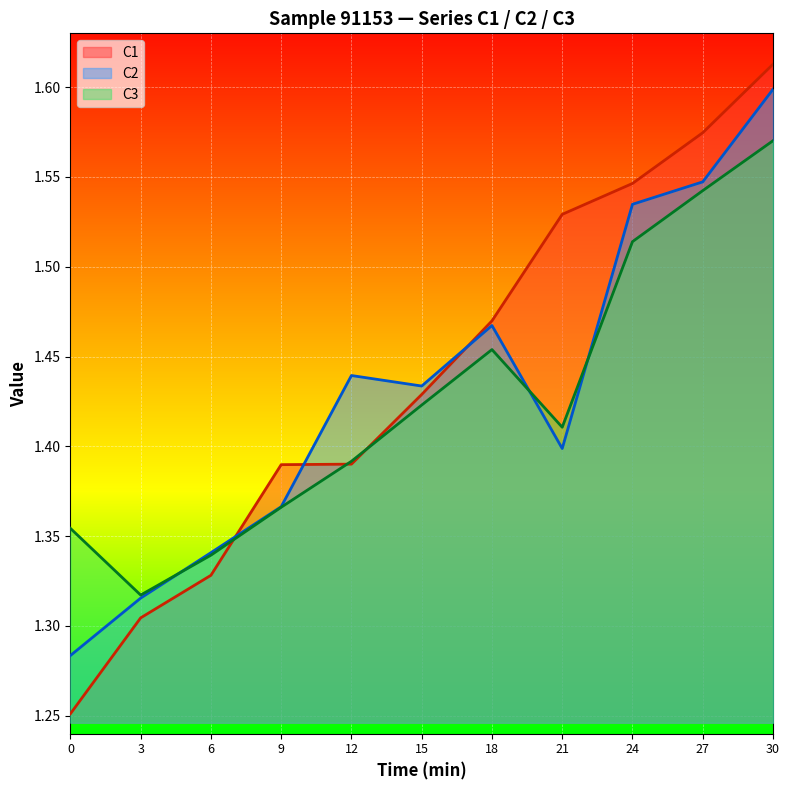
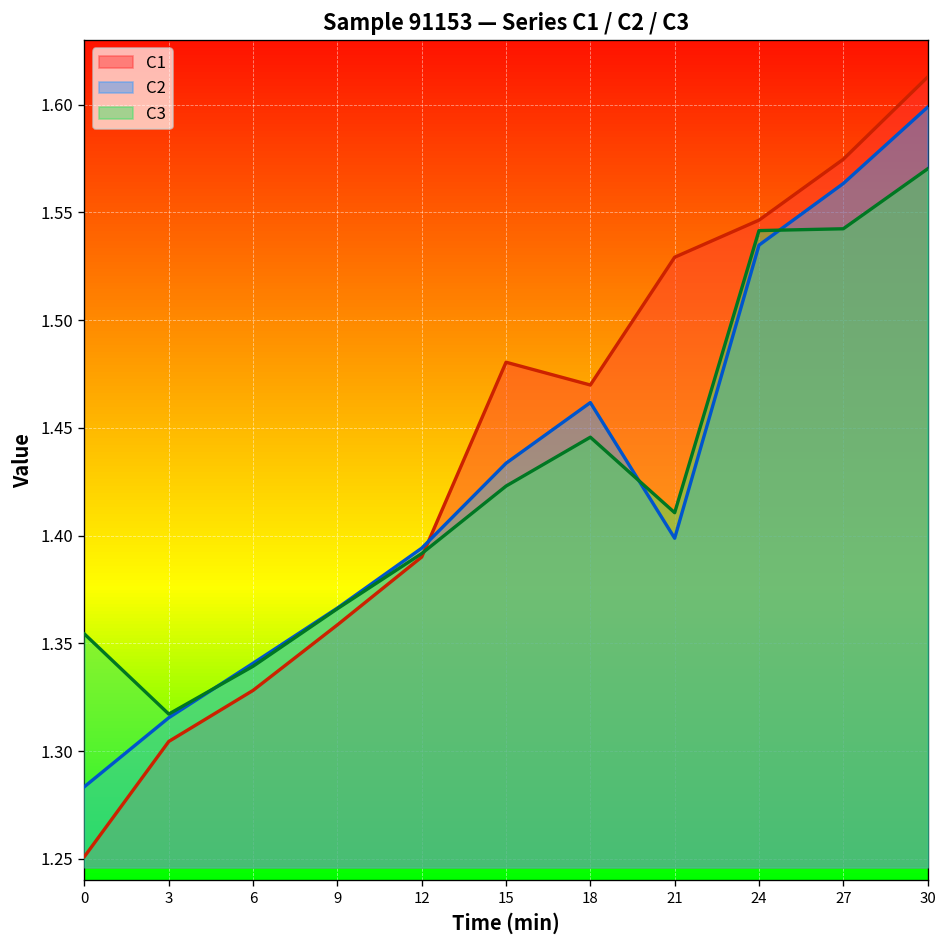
C1, 9: 1.390 -> 1.359
C2, 12: 1.439 -> 1.394
C1, 15: 1.429 -> 1.480
C2, 18: 1.467 -> 1.462
C3, 18: 1.454 -> 1.446
C3, 24: 1.514 -> 1.542
C2, 27: 1.547 -> 1.563
